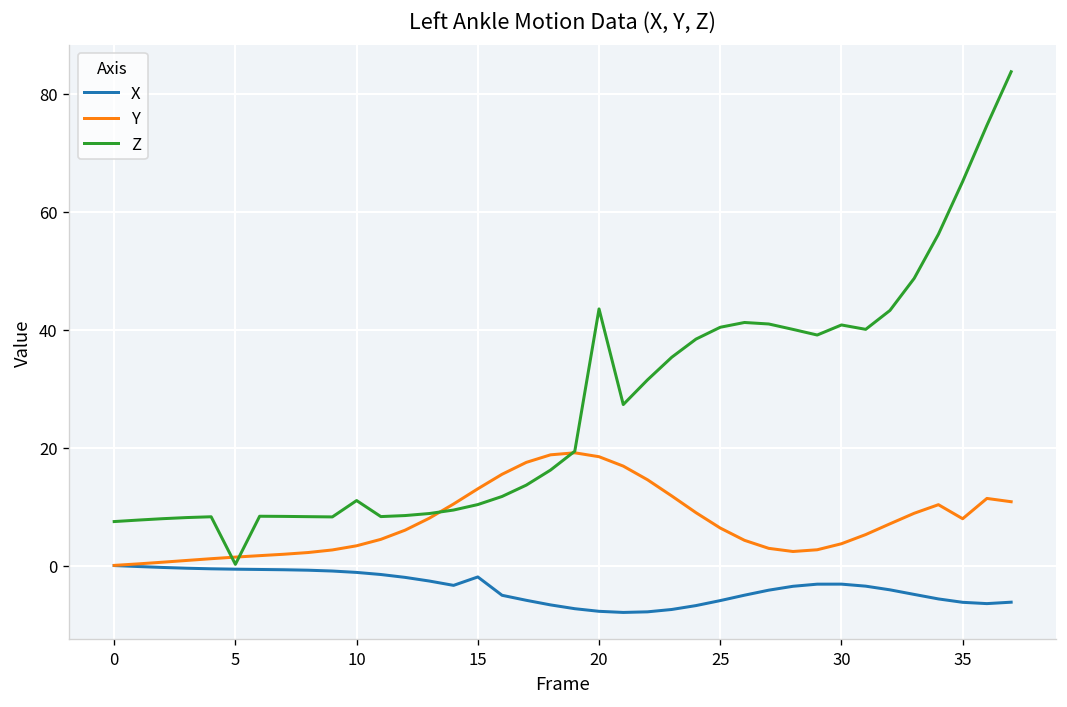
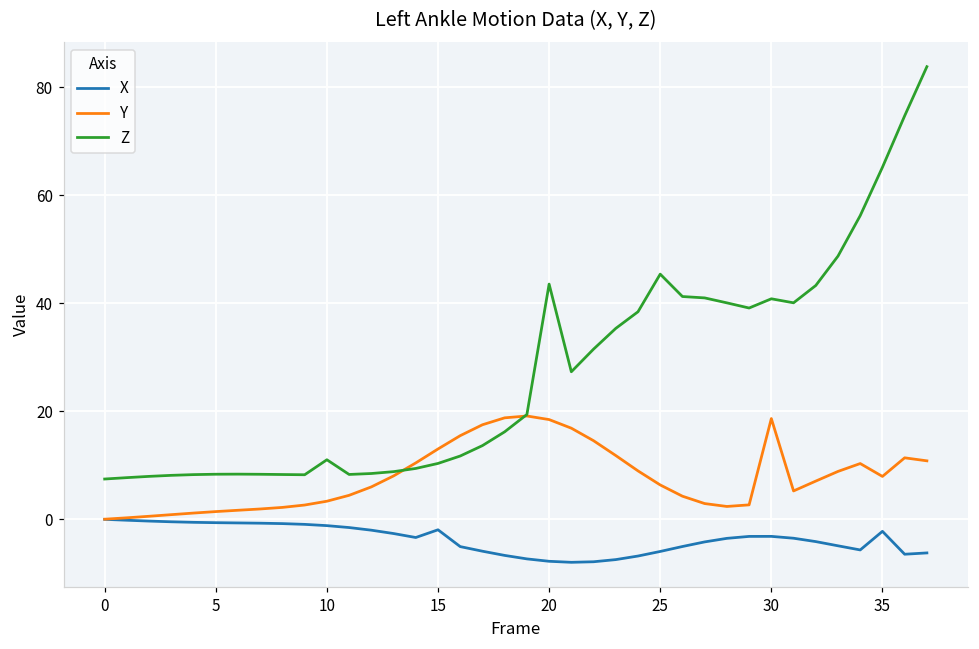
Z, 5: 0 -> 8
Z, 25: 40 -> 45
Y, 30: 4 -> 19
X, 35: -6 -> -2
